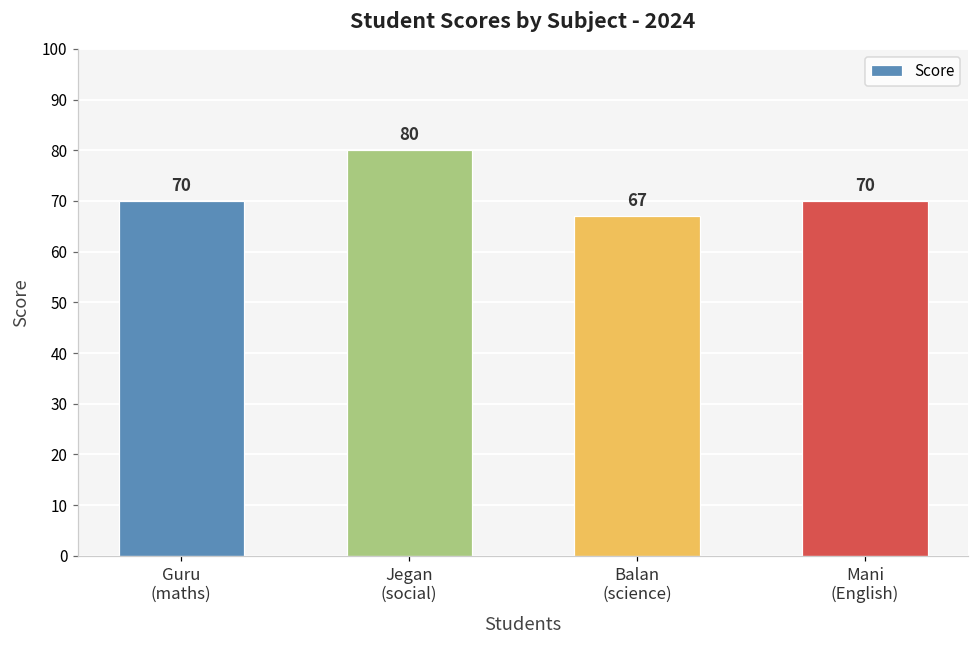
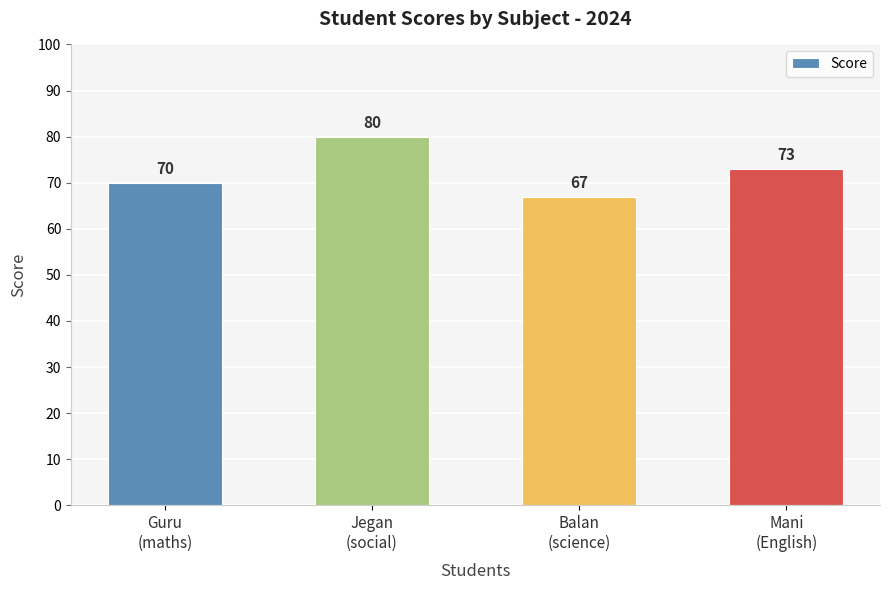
Mani (English): 70 -> 73
